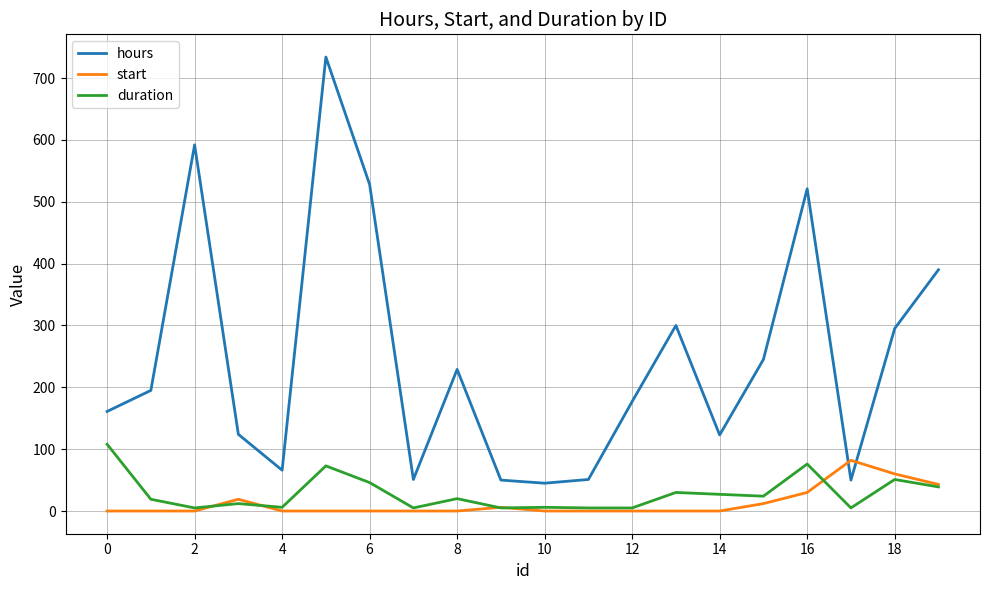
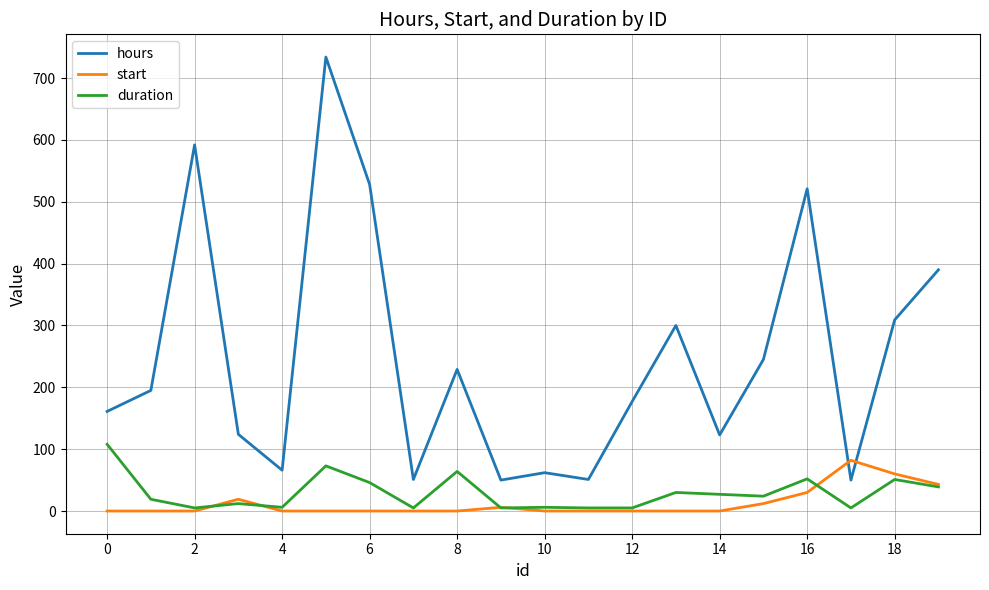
duration, 8: 20 -> 60
hours, 10: 50 -> 60
duration, 16: 80 -> 50
hours, 18: 300 -> 310
